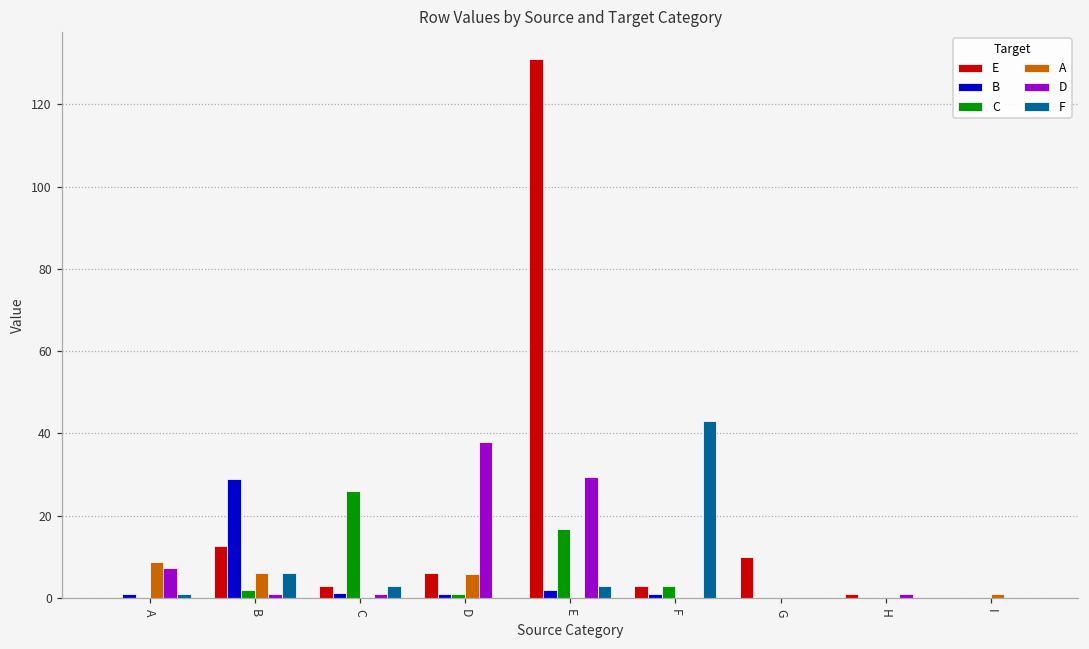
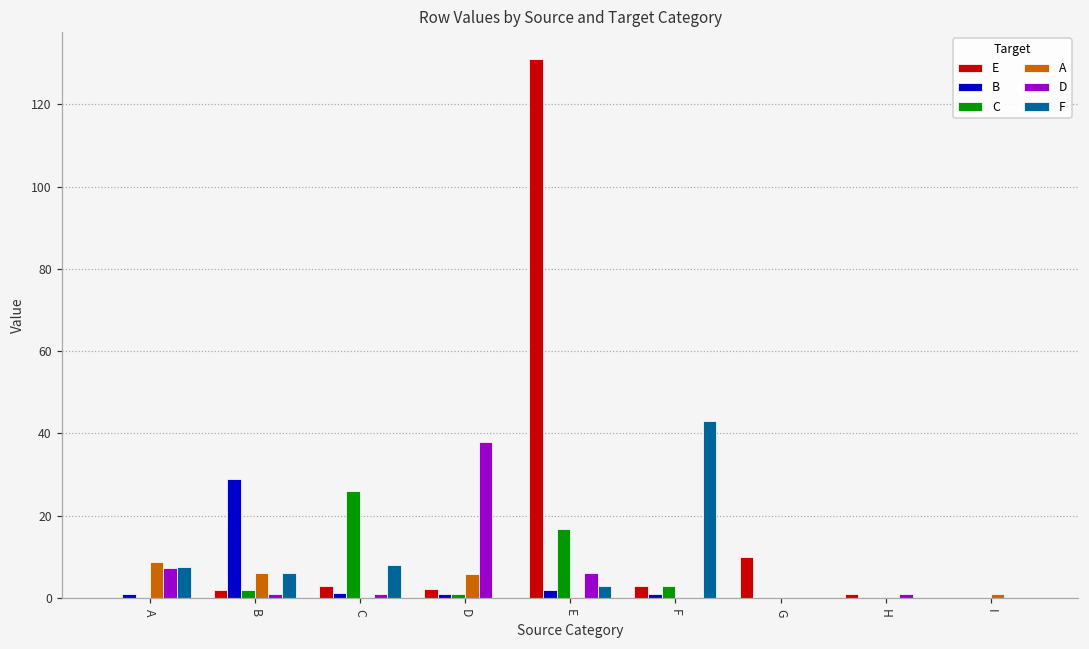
F, A: 1 -> 8
E, B: 13 -> 2
F, C: 3 -> 8
E, D: 6 -> 2
D, E: 30 -> 6
